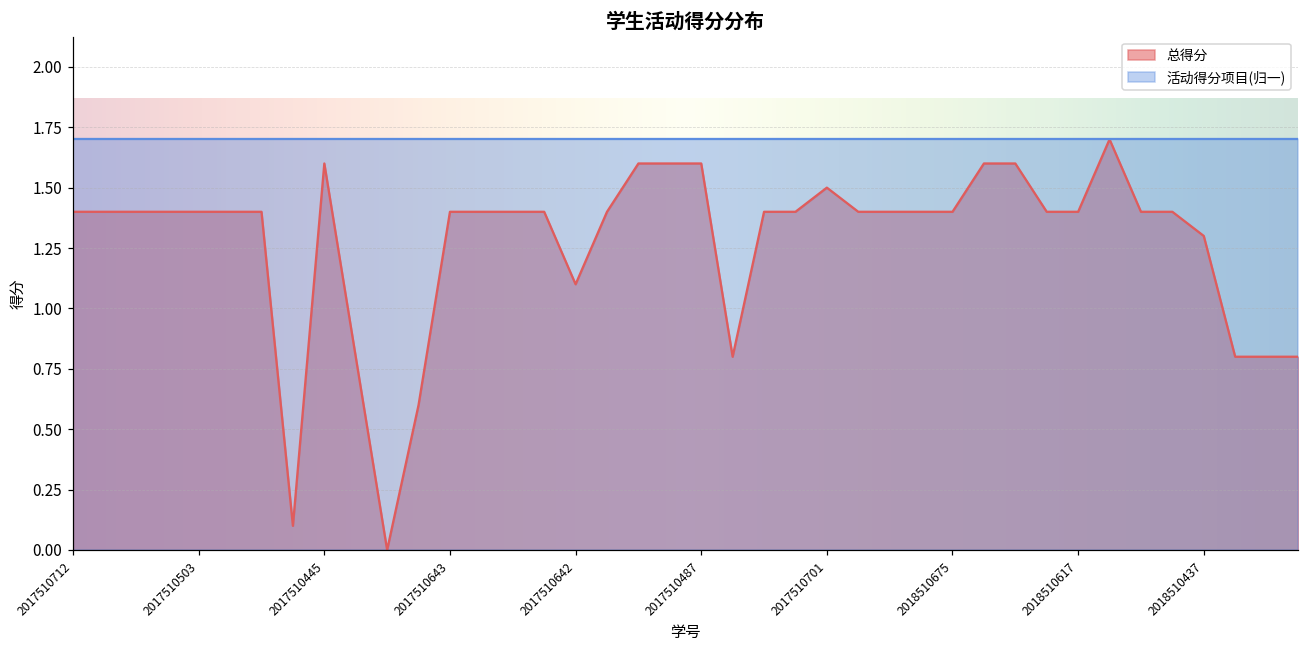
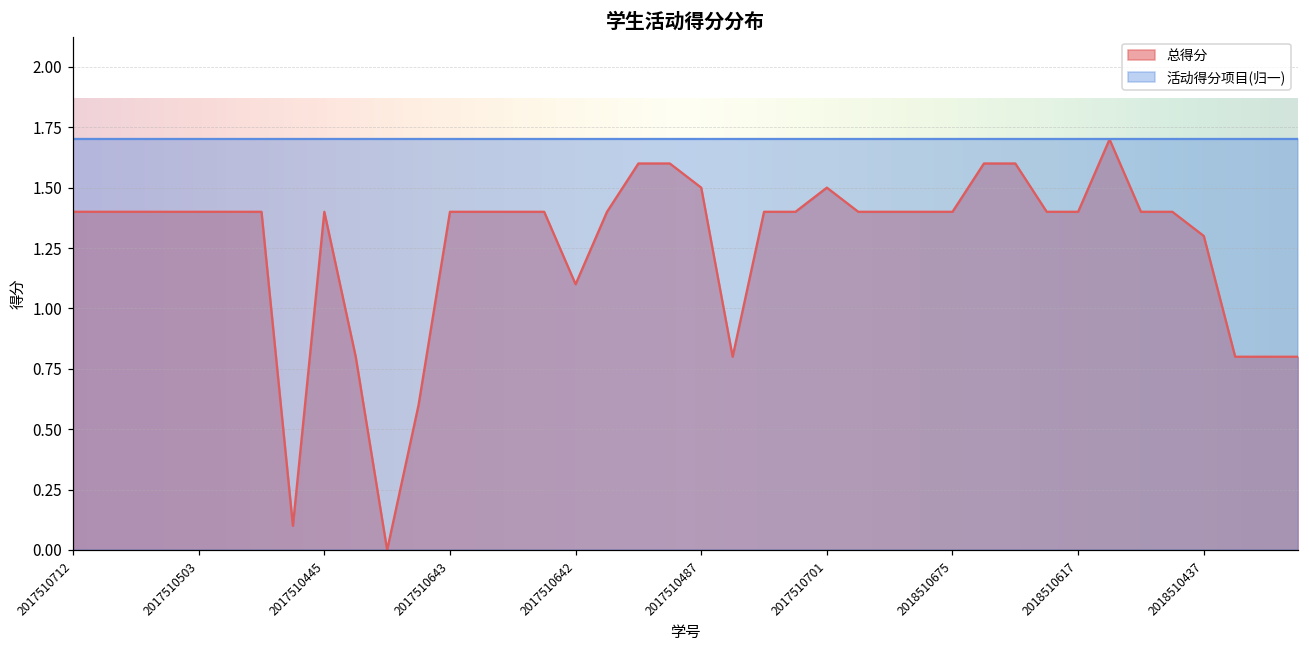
总得分, 2017510445: 1.6 -> 1.4
总得分, 2017510487: 1.6 -> 1.5
